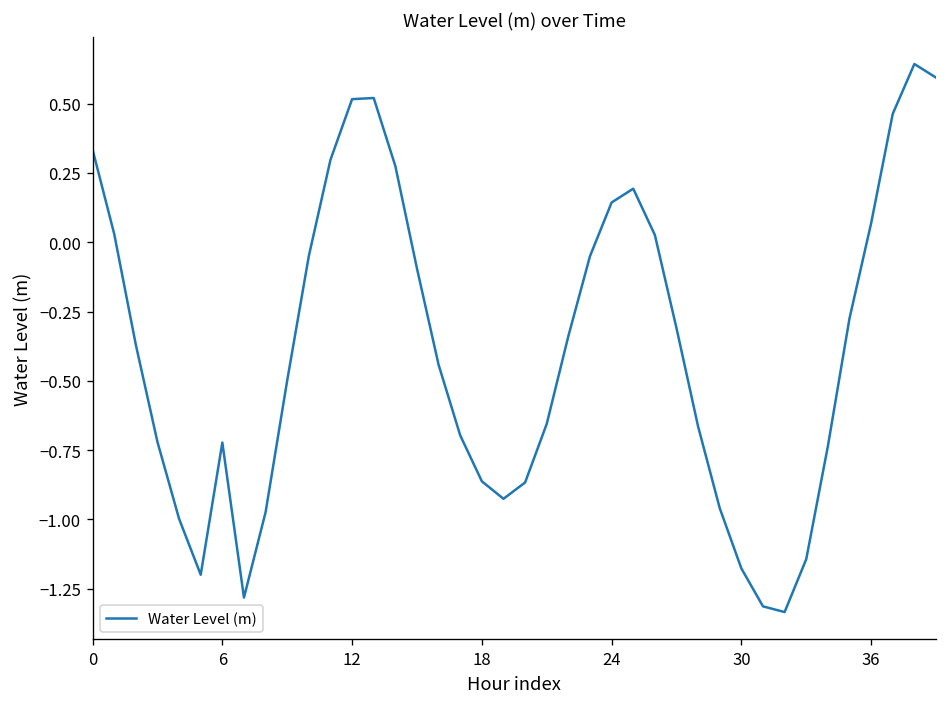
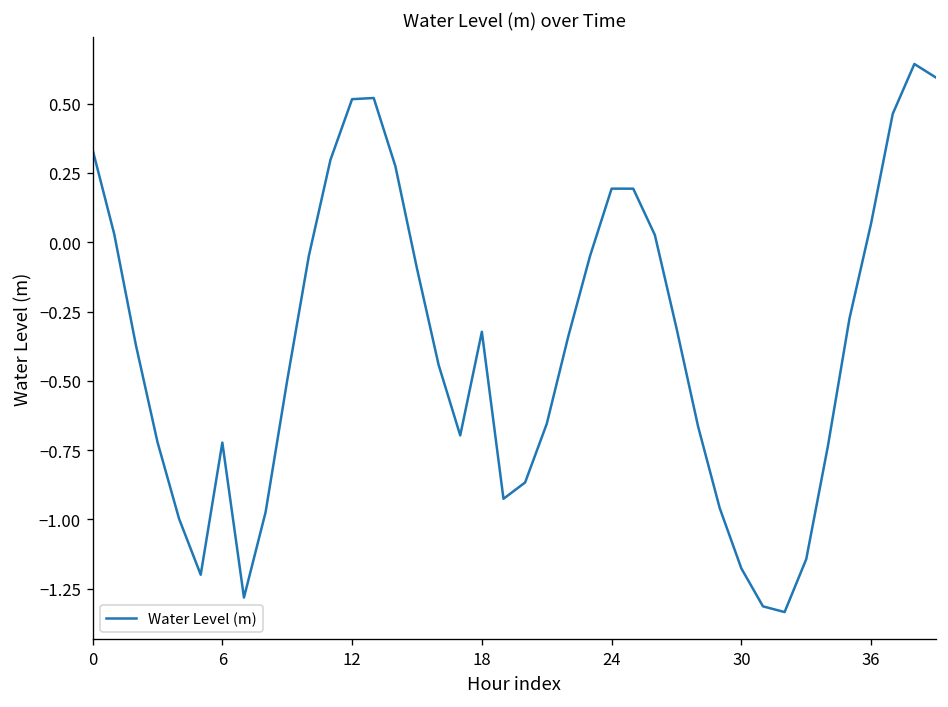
18: -0.86 -> -0.32
24: 0.14 -> 0.19
